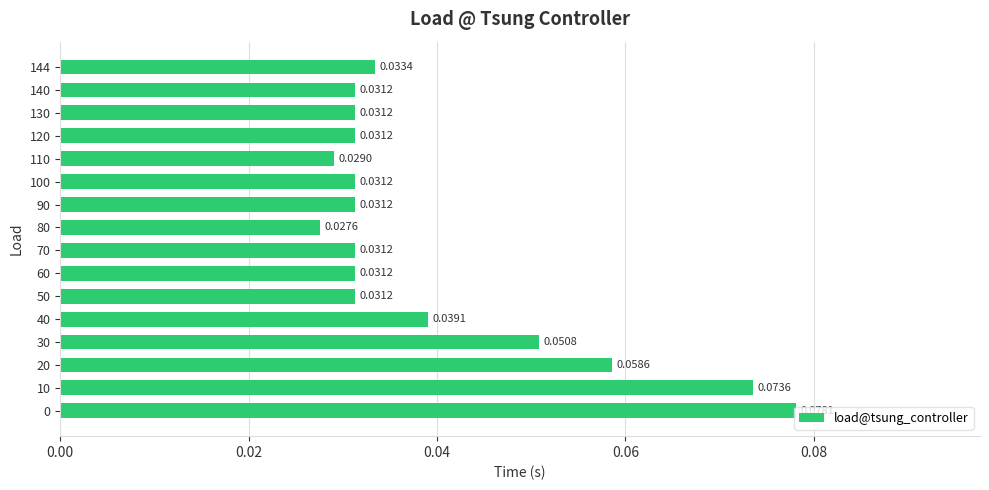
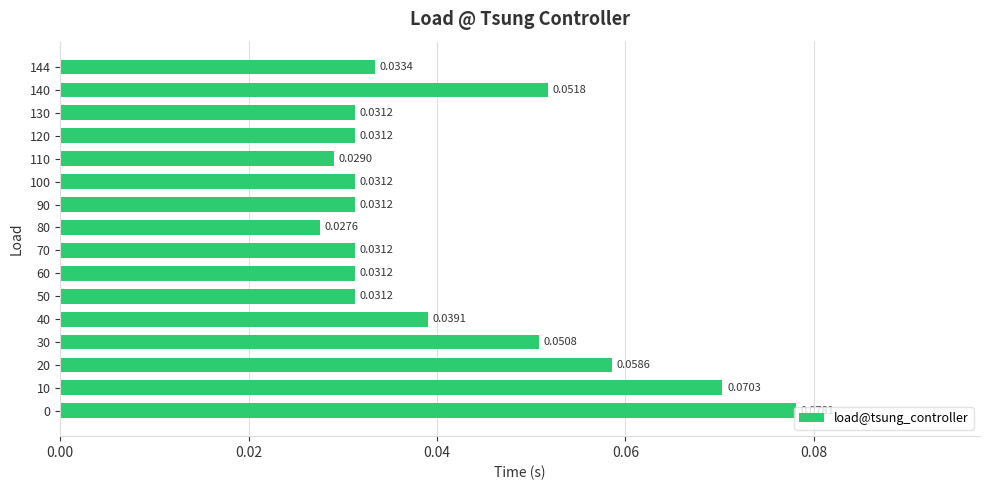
140: 0.0312 -> 0.0518
10: 0.0736 -> 0.0703
